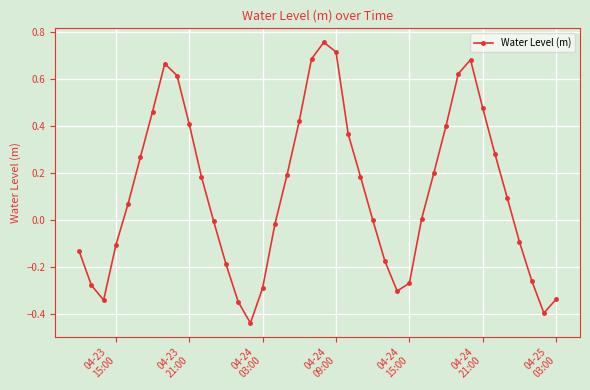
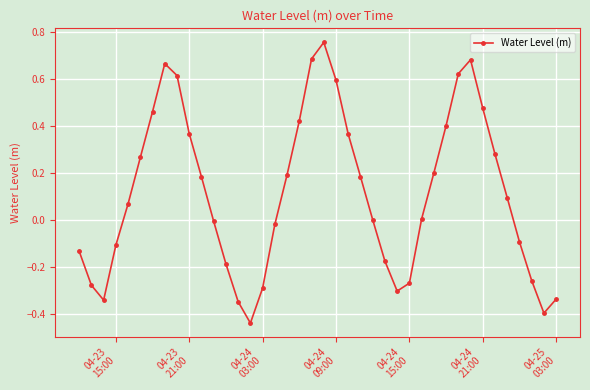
04-23 21:00: 0.41 -> 0.37
04-24 09:00: 0.72 -> 0.60
